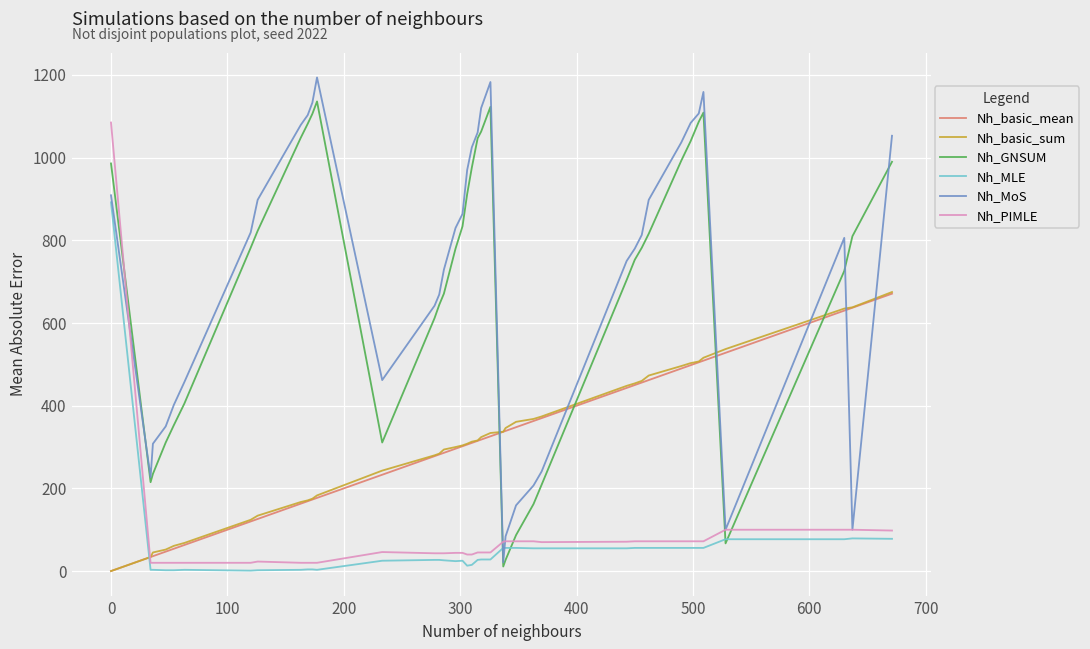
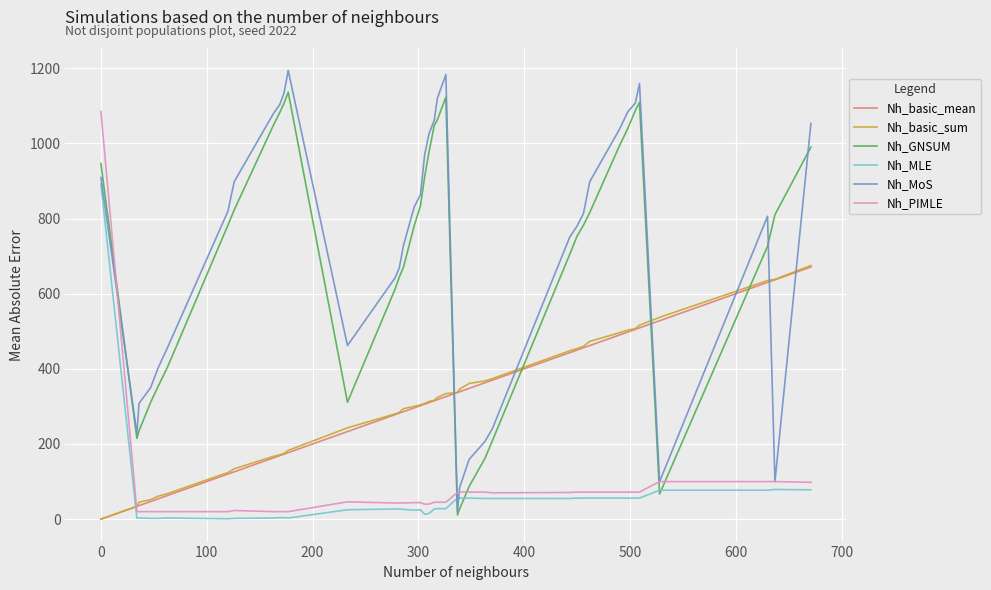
Nh_GNSUM, 0: 990 -> 950
